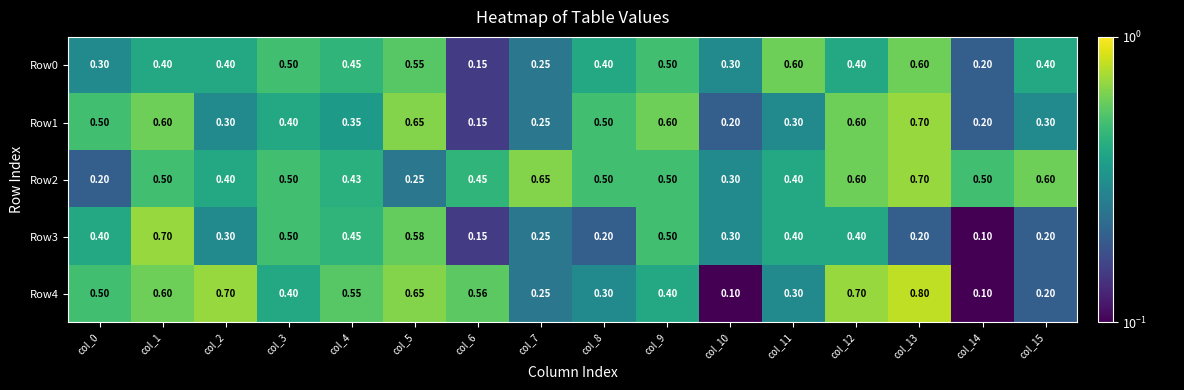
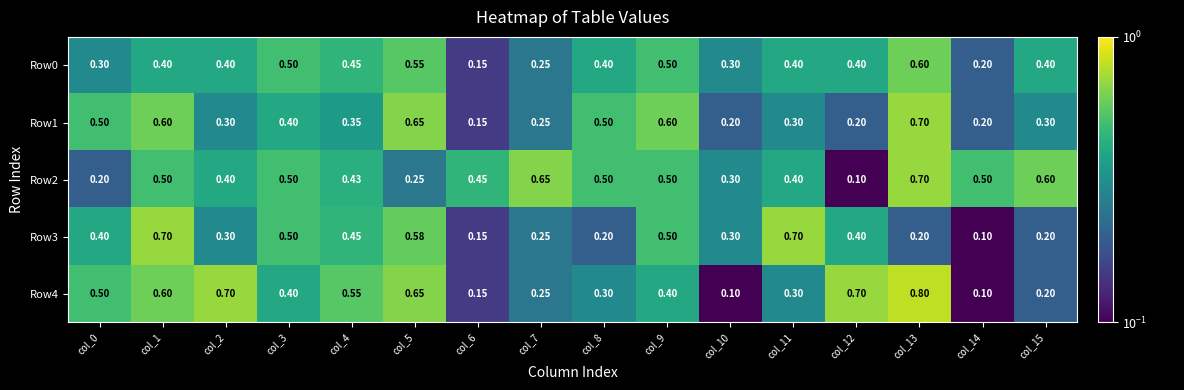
Row0, col_11: 0.60 -> 0.40
Row1, col_12: 0.60 -> 0.20
Row2, col_12: 0.60 -> 0.10
Row3, col_11: 0.40 -> 0.70
Row4, col_6: 0.56 -> 0.15
